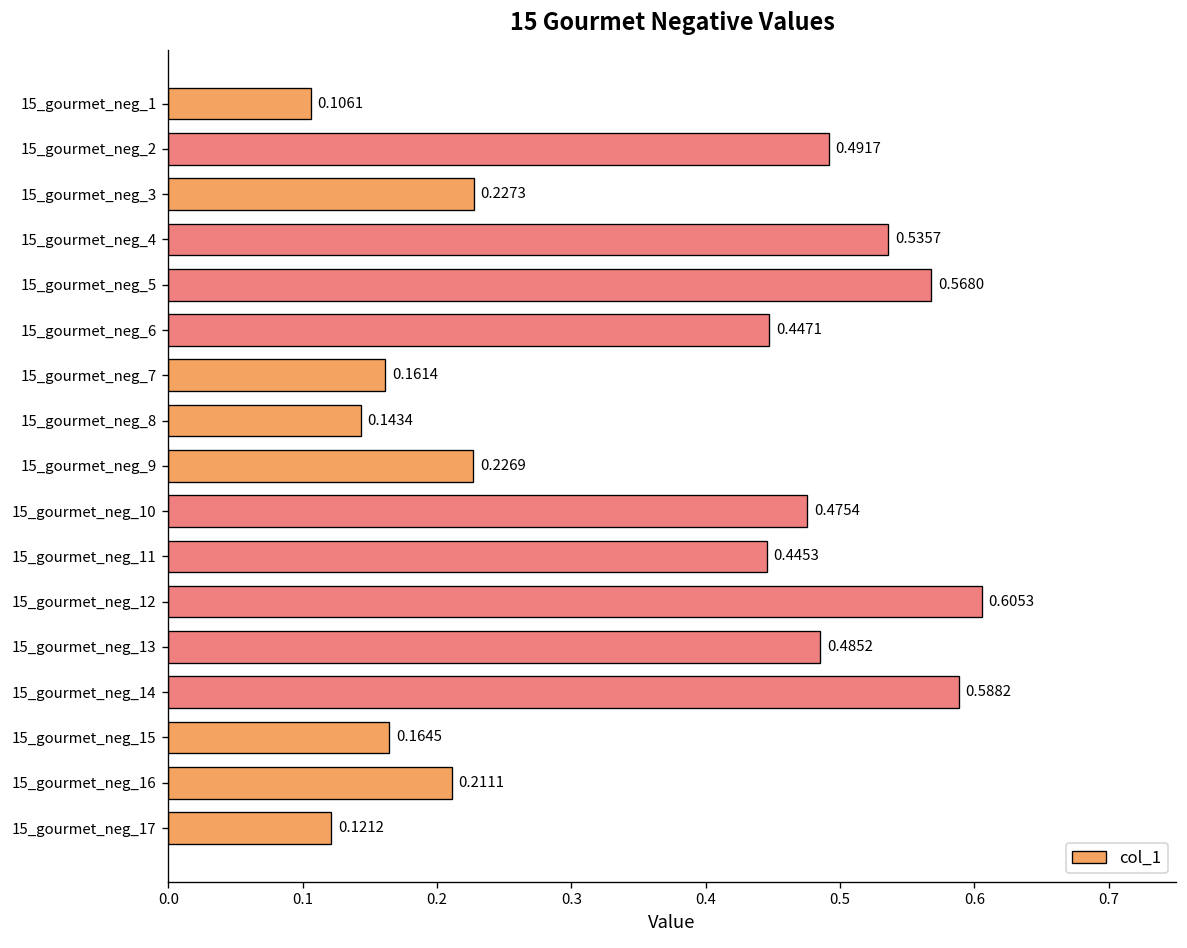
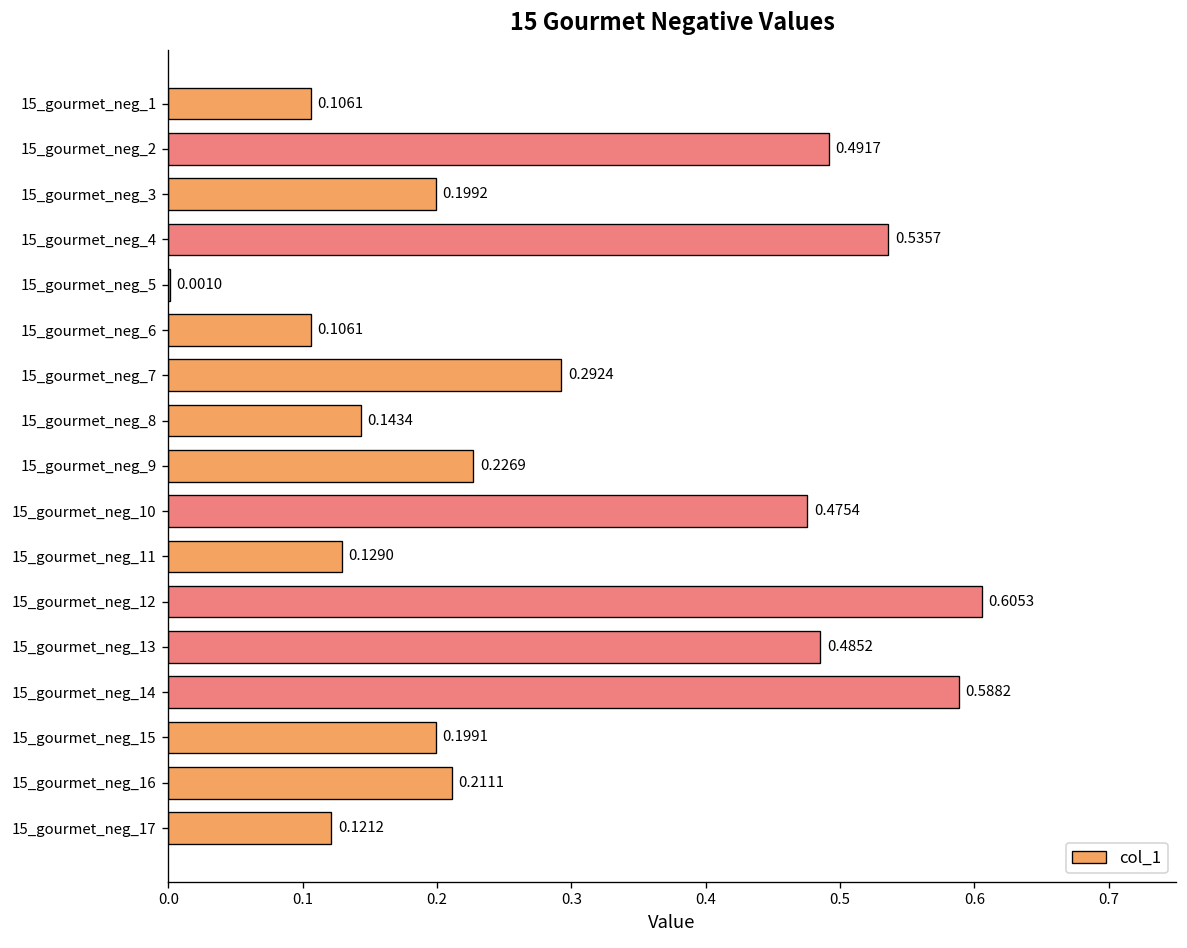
15_gourmet_neg_3: 0.2273 -> 0.1992
15_gourmet_neg_5: 0.5680 -> 0.0010
15_gourmet_neg_6: 0.4471 -> 0.1061
15_gourmet_neg_7: 0.1614 -> 0.2924
15_gourmet_neg_11: 0.4453 -> 0.1290
15_gourmet_neg_15: 0.1645 -> 0.1991
